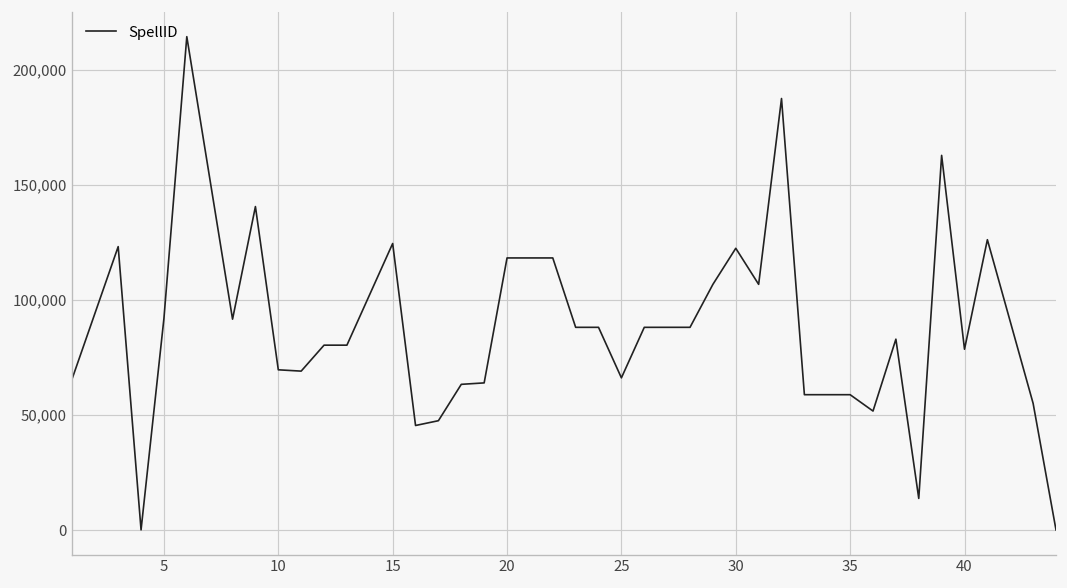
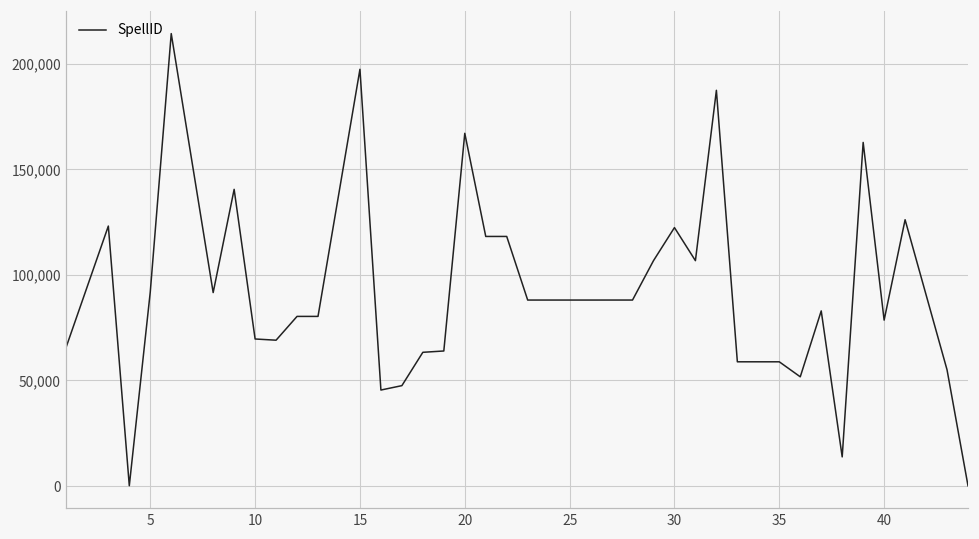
15: 124,000 -> 197,000
20: 118,000 -> 167,000
25: 66,000 -> 88,000
